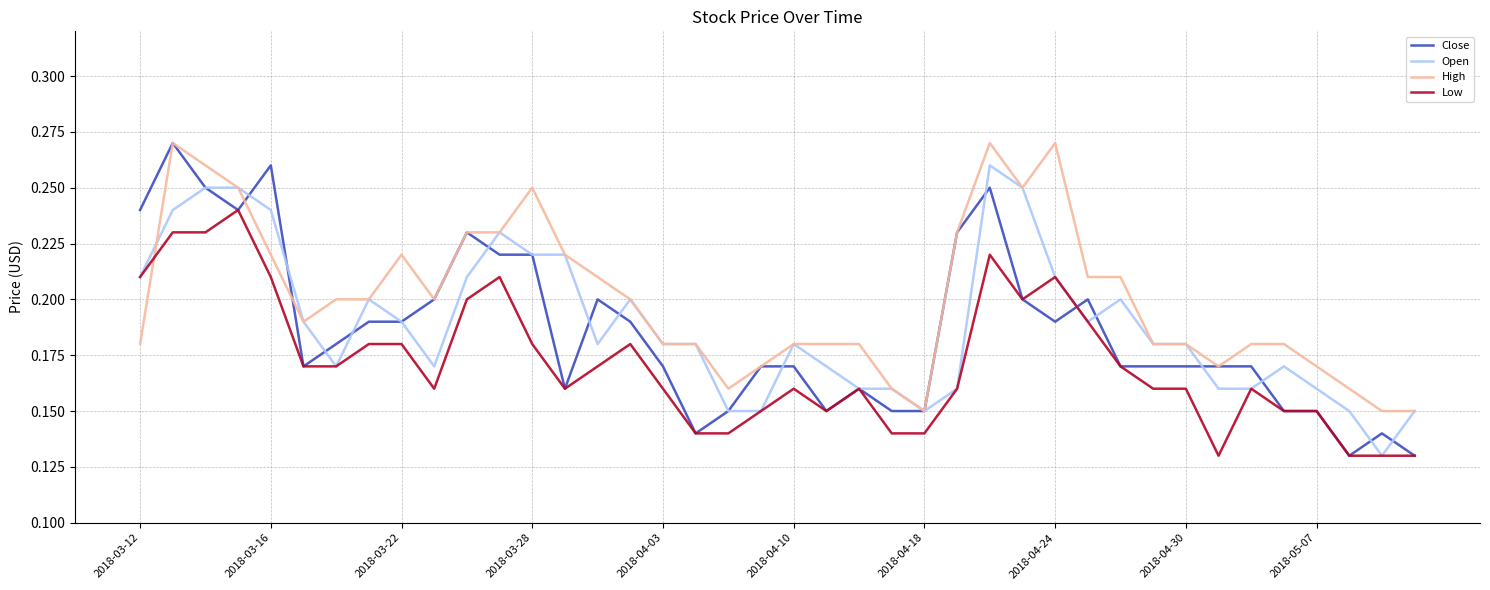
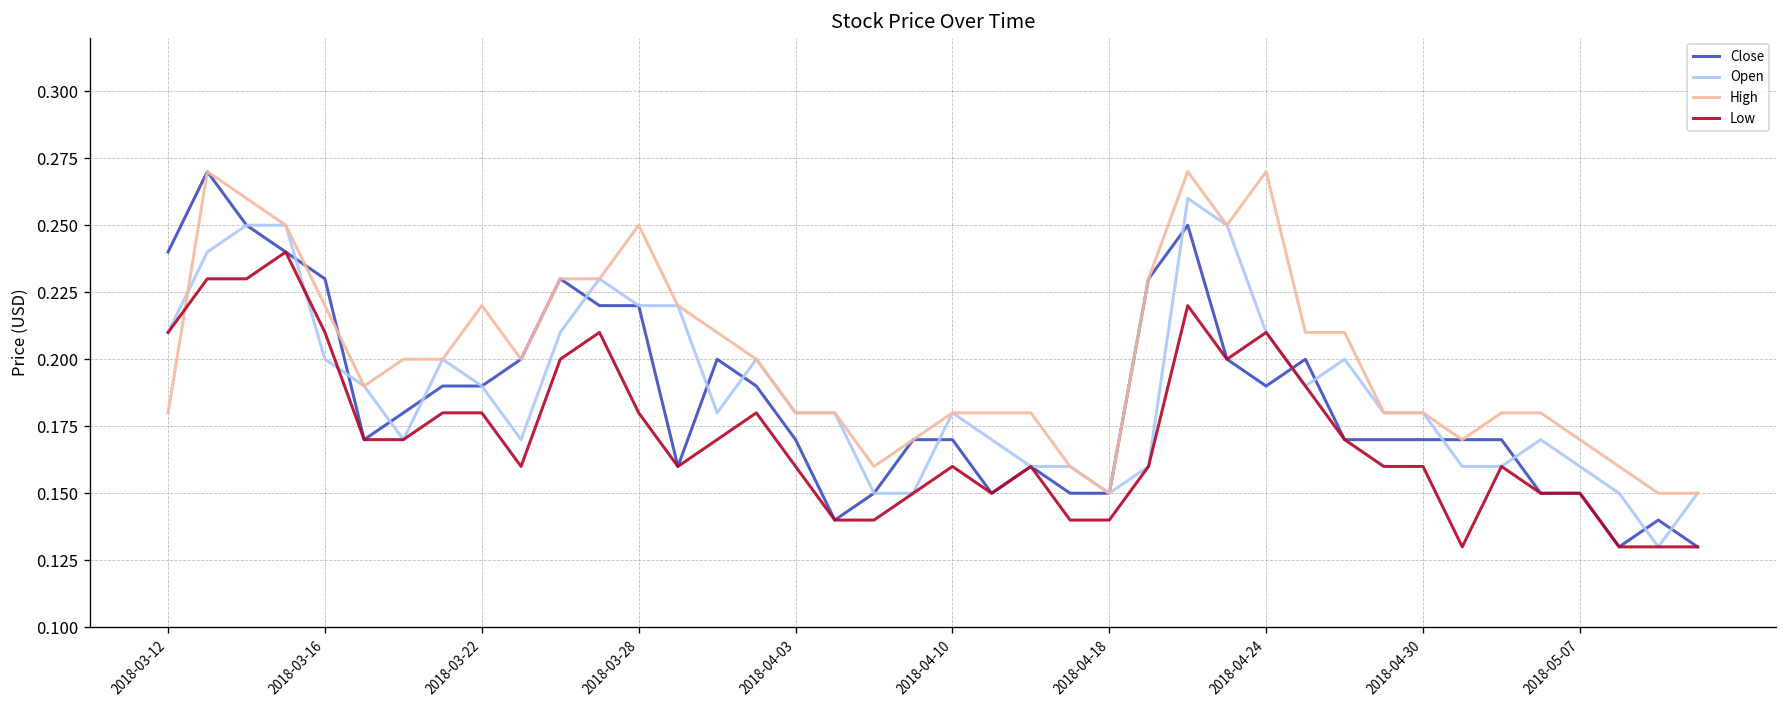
Close, 2018-03-16: 0.26 -> 0.23
Open, 2018-03-16: 0.24 -> 0.20
